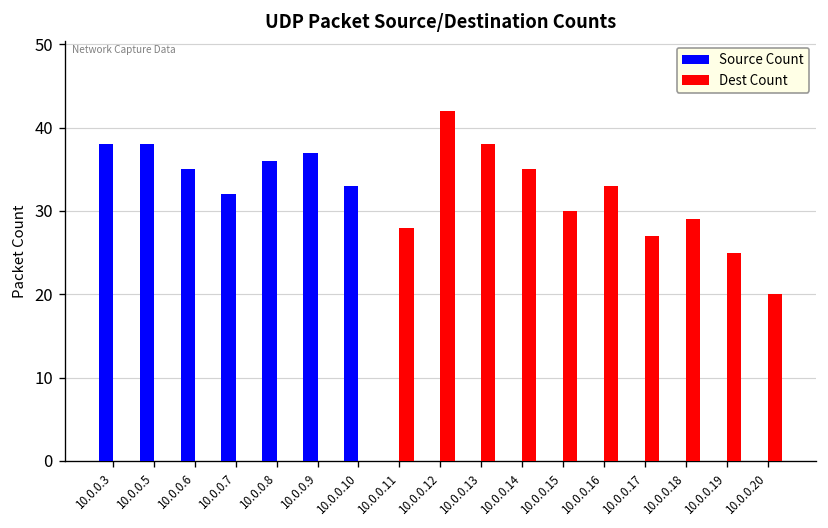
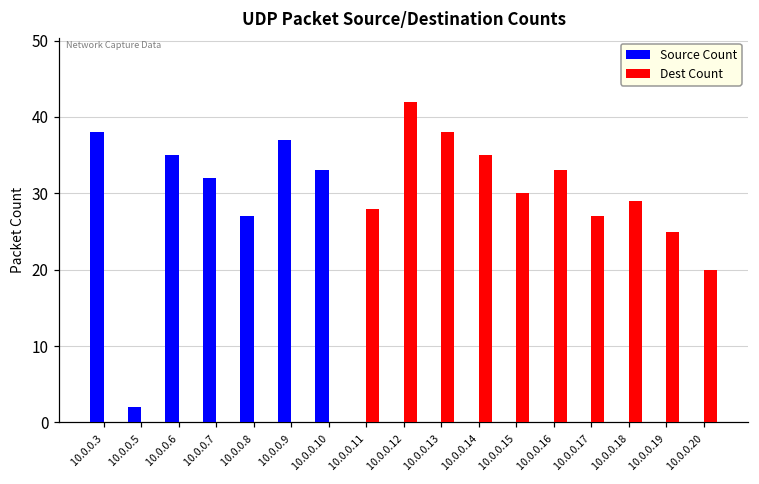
Source Count, 10.0.0.5: 38 -> 2
Source Count, 10.0.0.8: 36 -> 27
